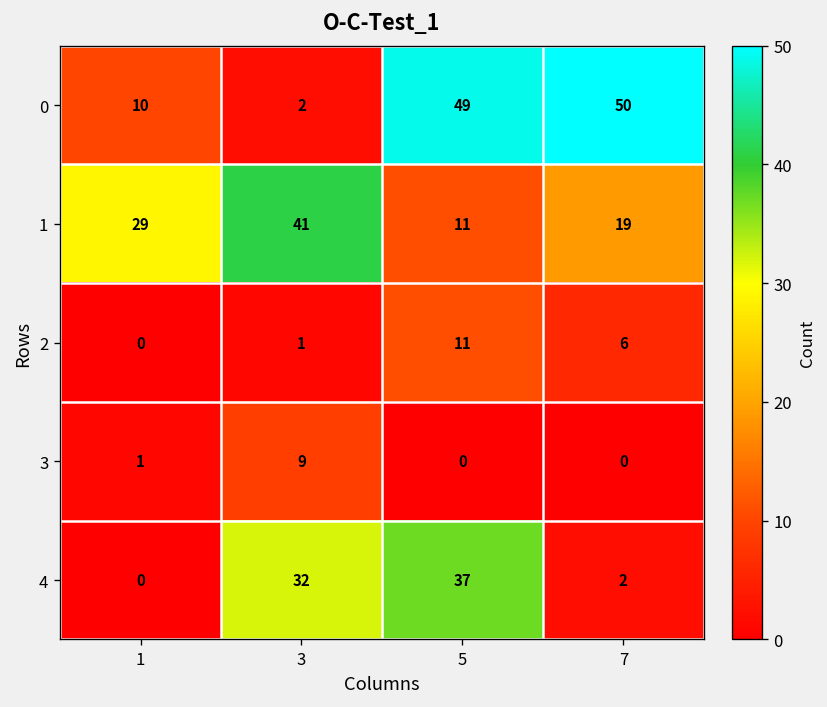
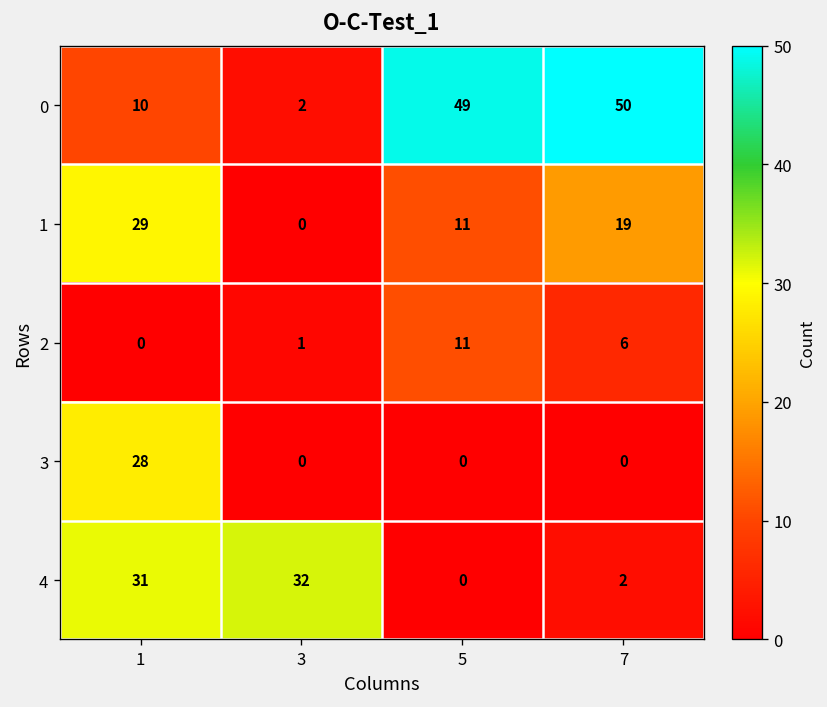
1, 3: 41 -> 0
3, 1: 1 -> 28
3, 3: 9 -> 0
4, 1: 0 -> 31
4, 5: 37 -> 0
